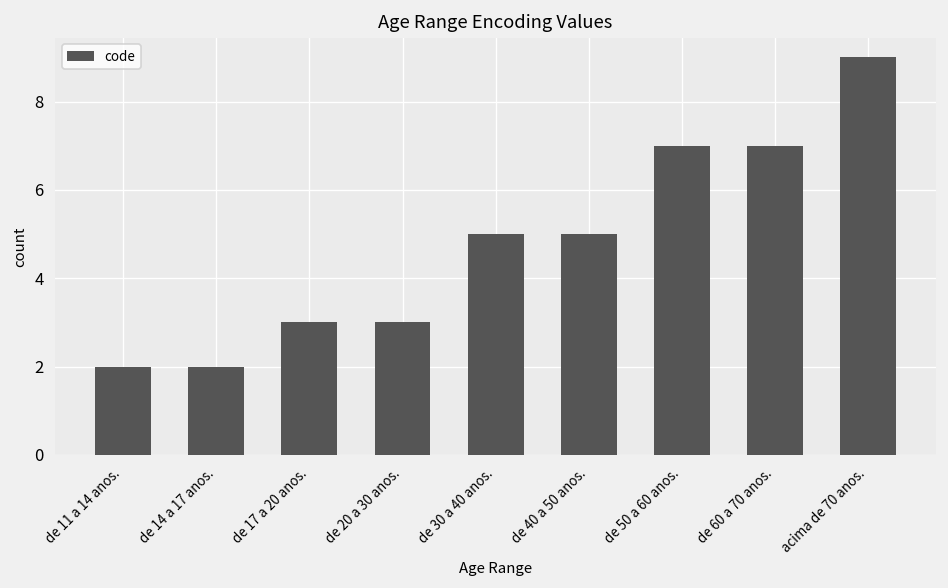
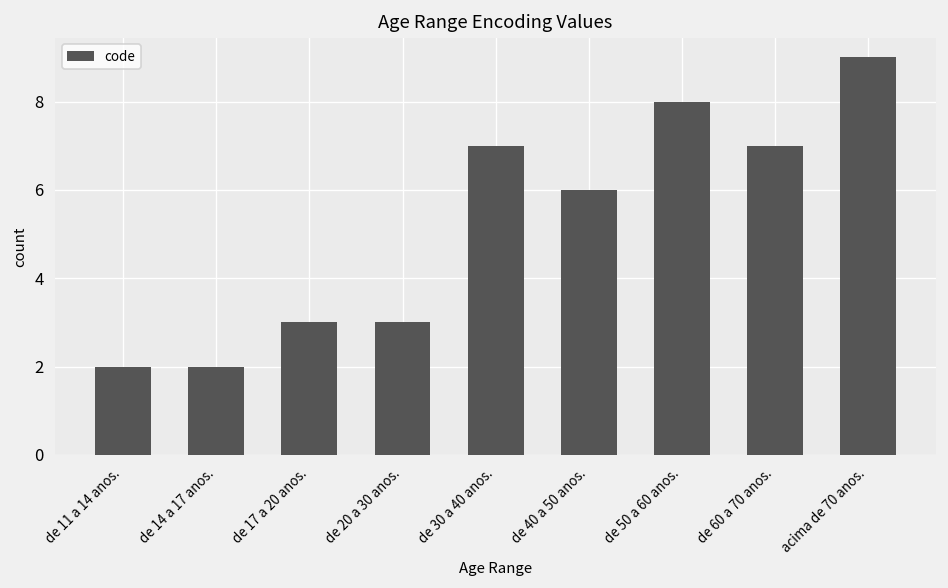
de 30 a 40 anos.: 5 -> 7
de 40 a 50 anos.: 5 -> 6
de 50 a 60 anos.: 7 -> 8
